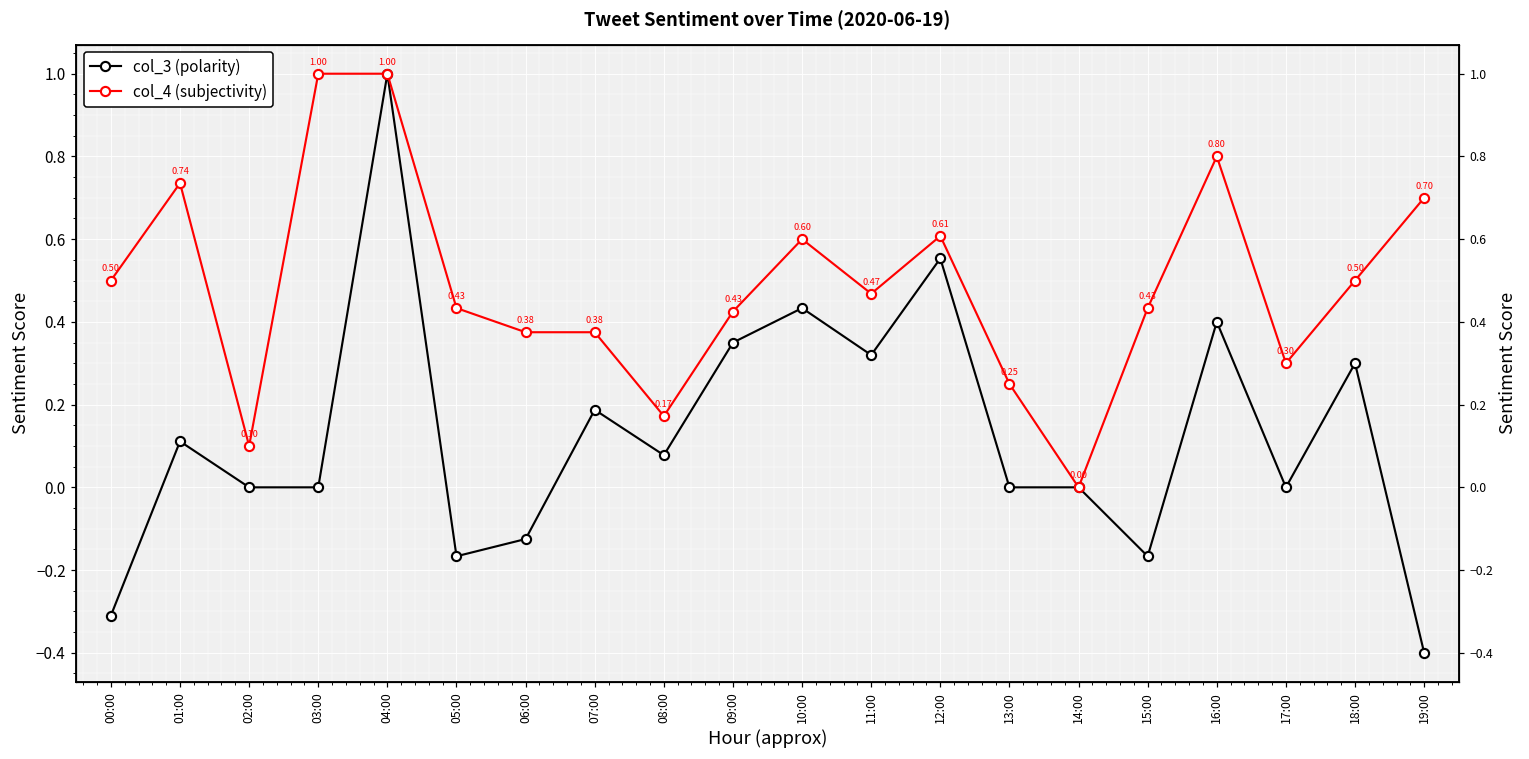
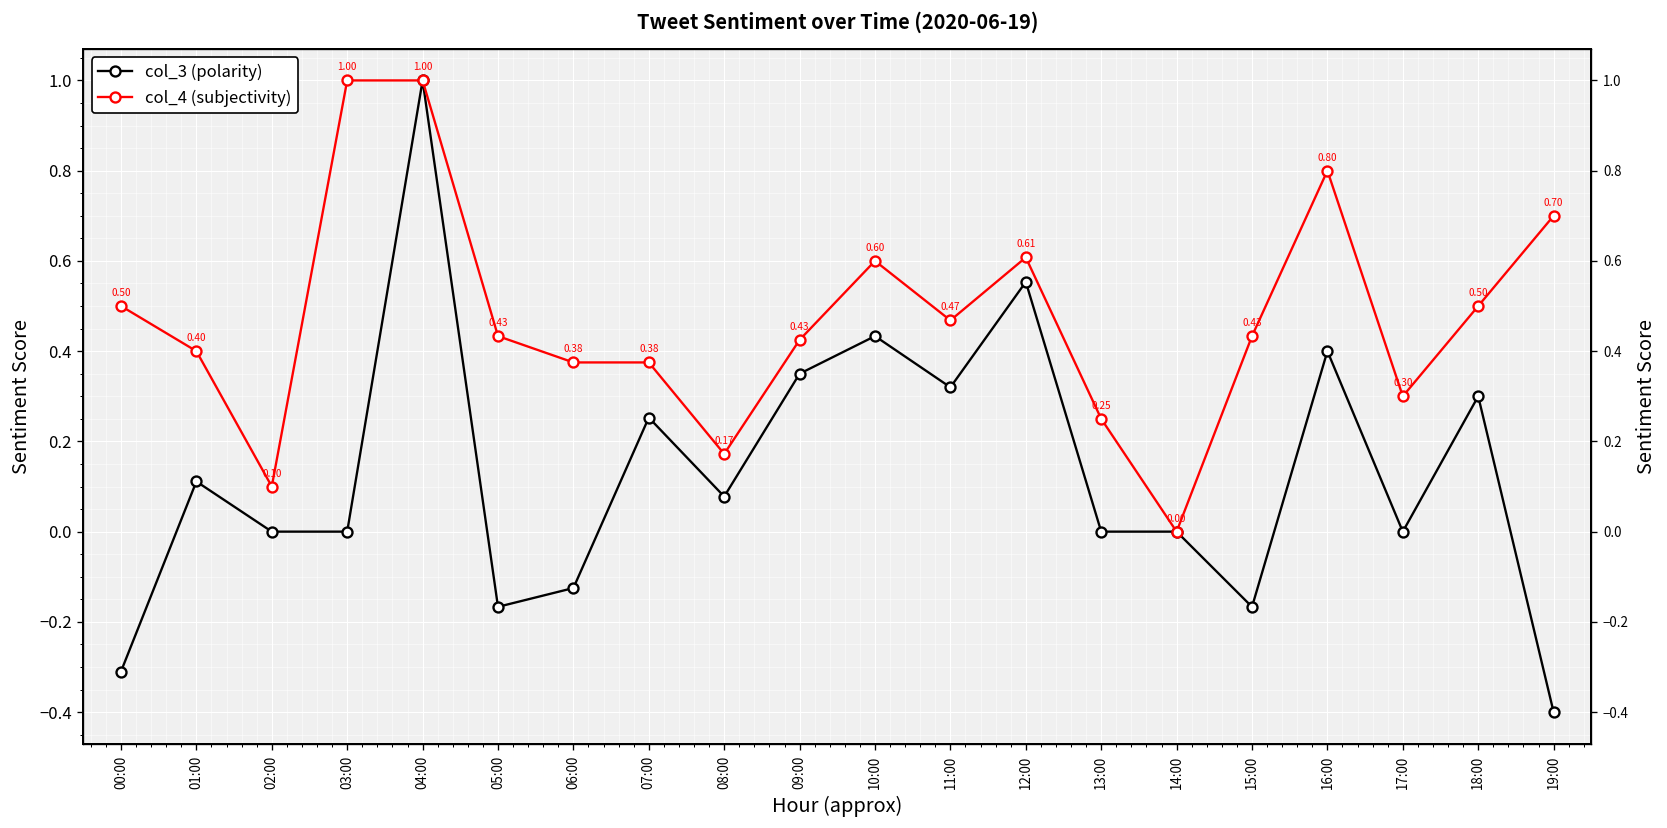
col_4 (subjectivity), 01:00: 0.74 -> 0.40
col_3 (polarity), 07:00: 0.19 -> 0.25
